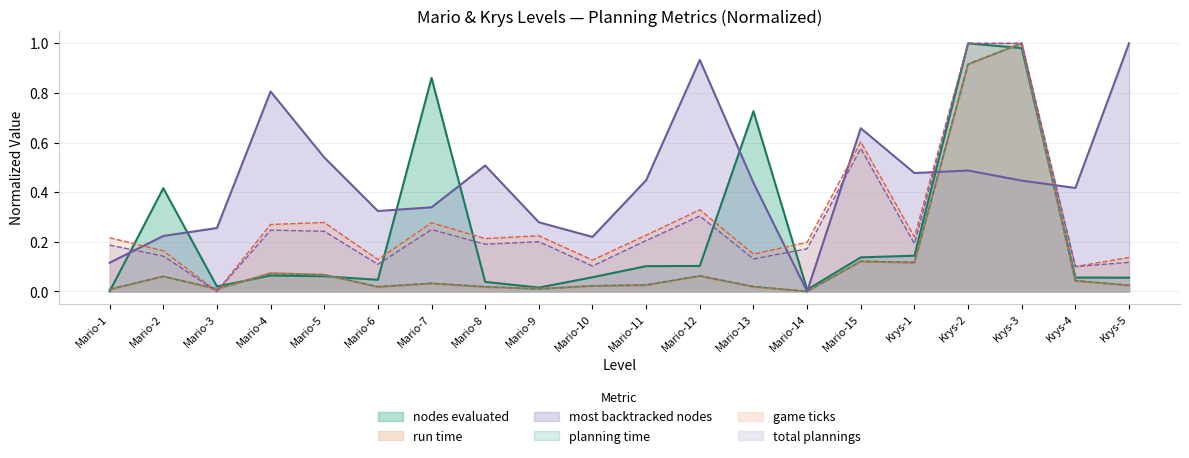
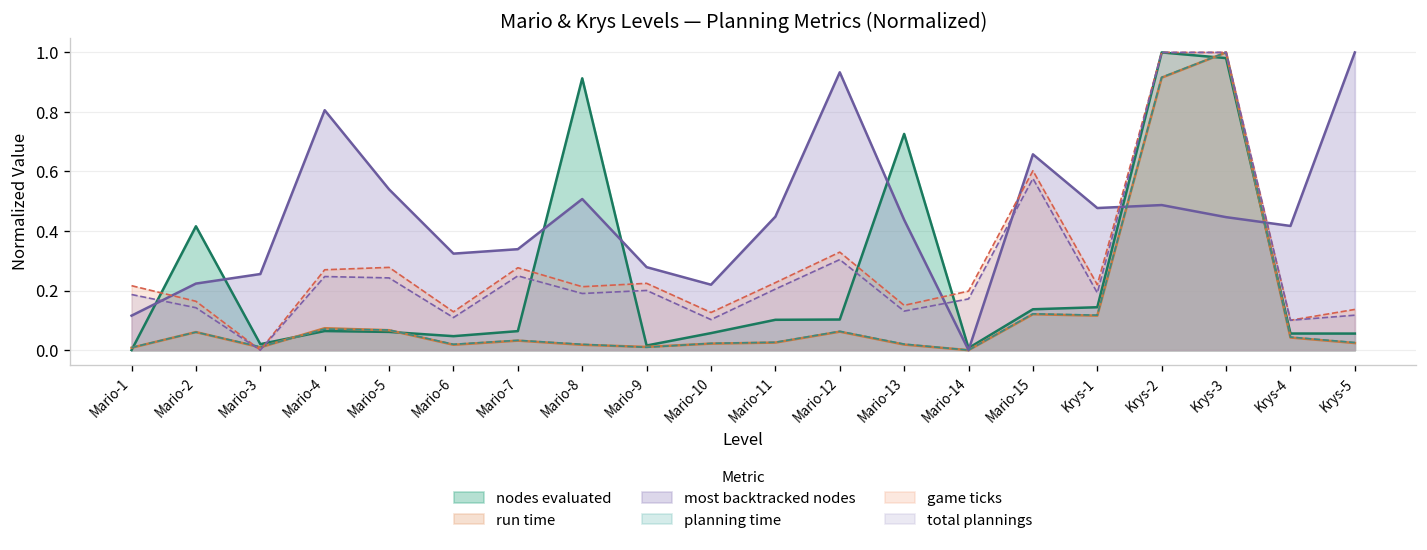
nodes evaluated, Mario-7: 0.86 -> 0.06
nodes evaluated, Mario-8: 0.04 -> 0.91
